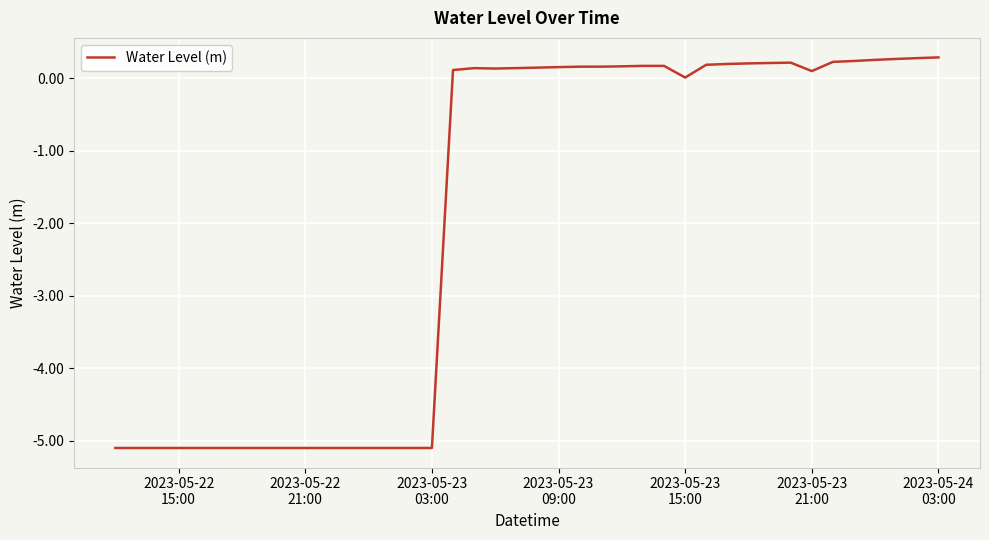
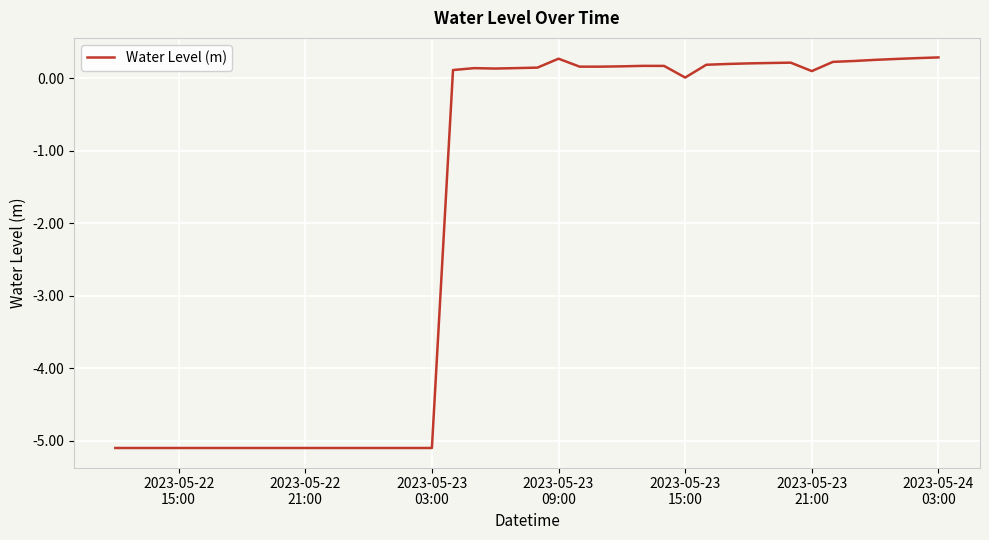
2023-05-23 09:00: 0.2 -> 0.3
